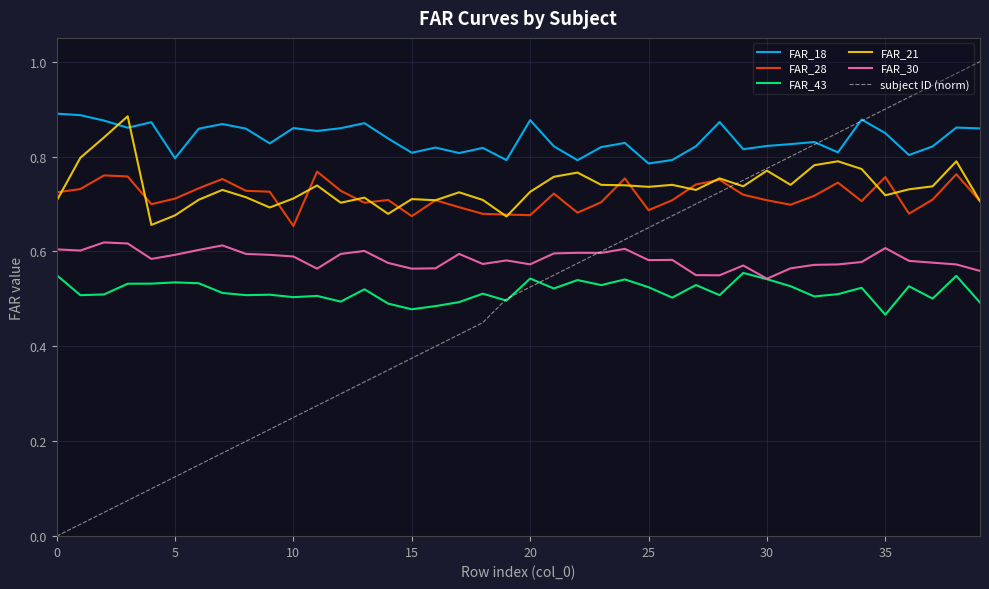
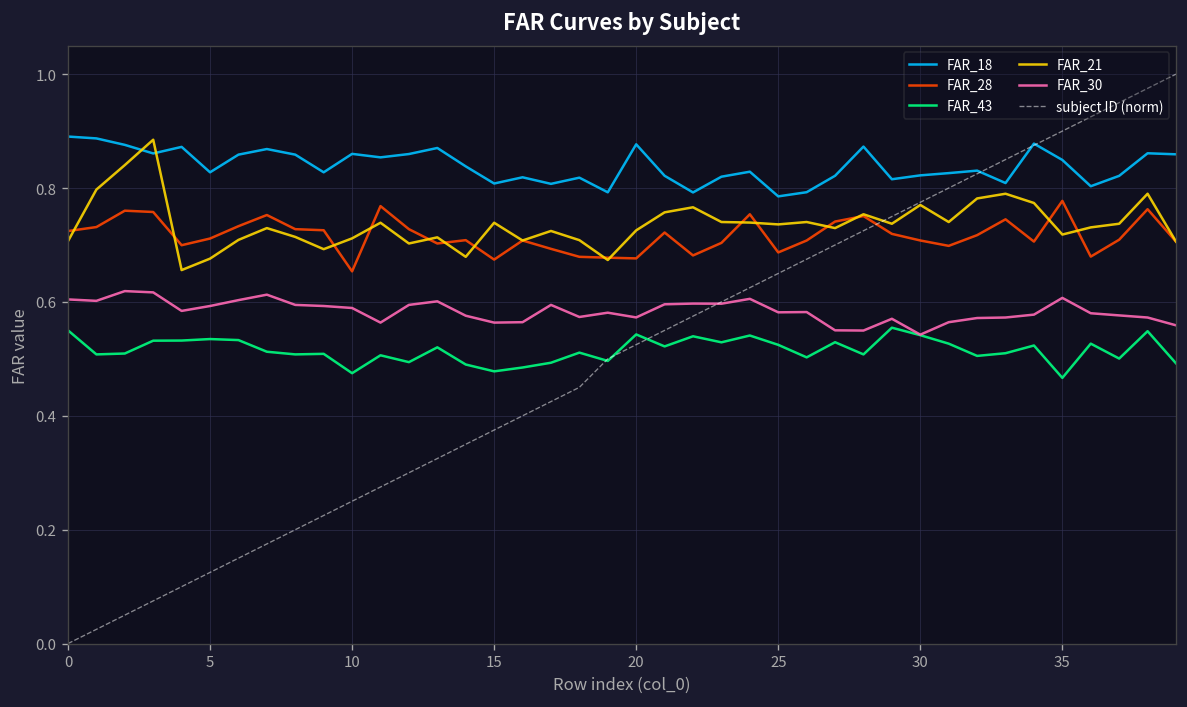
FAR_18, 5: 0.80 -> 0.83
FAR_43, 10: 0.50 -> 0.47
FAR_21, 15: 0.71 -> 0.74
FAR_28, 35: 0.76 -> 0.78
